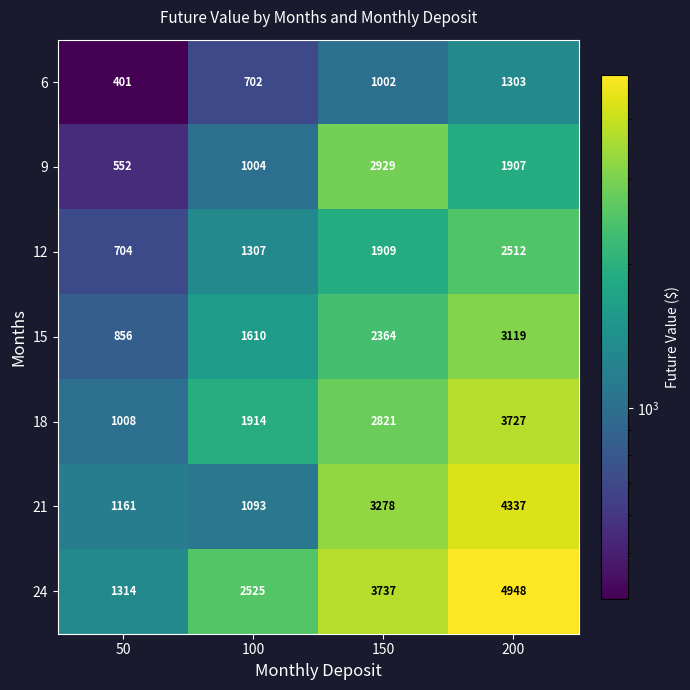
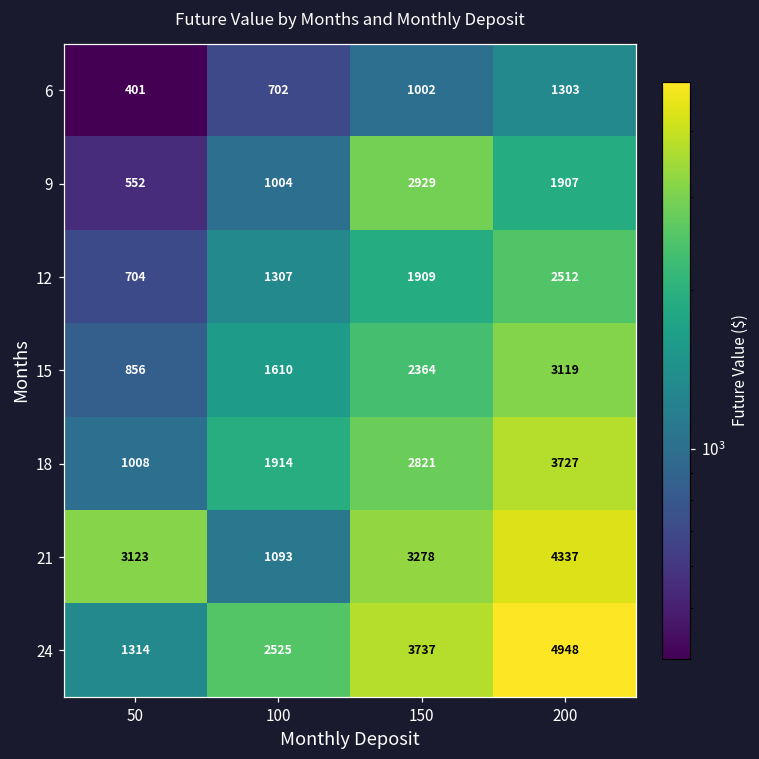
21, 50: 1161 -> 3123
